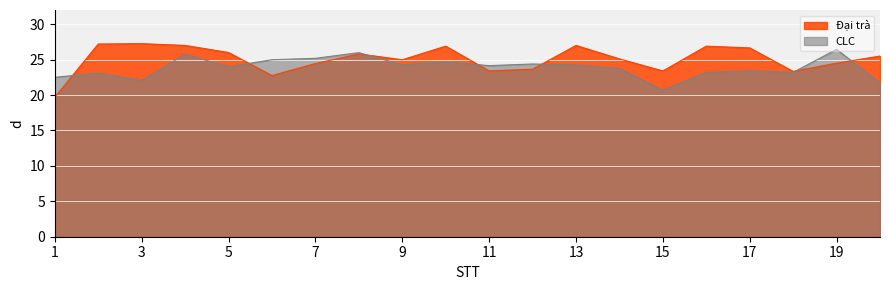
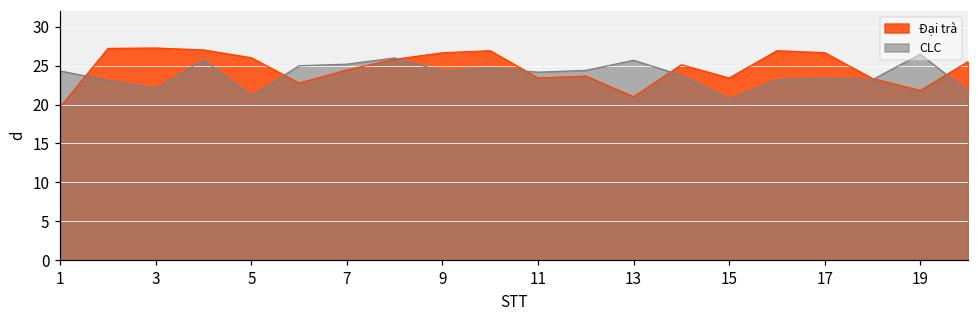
CLC, 1: 23 -> 24
CLC, 5: 24 -> 21
Đại trà, 9: 25 -> 27
Đại trà, 13: 27 -> 21
CLC, 13: 24 -> 26
Đại trà, 19: 25 -> 22
